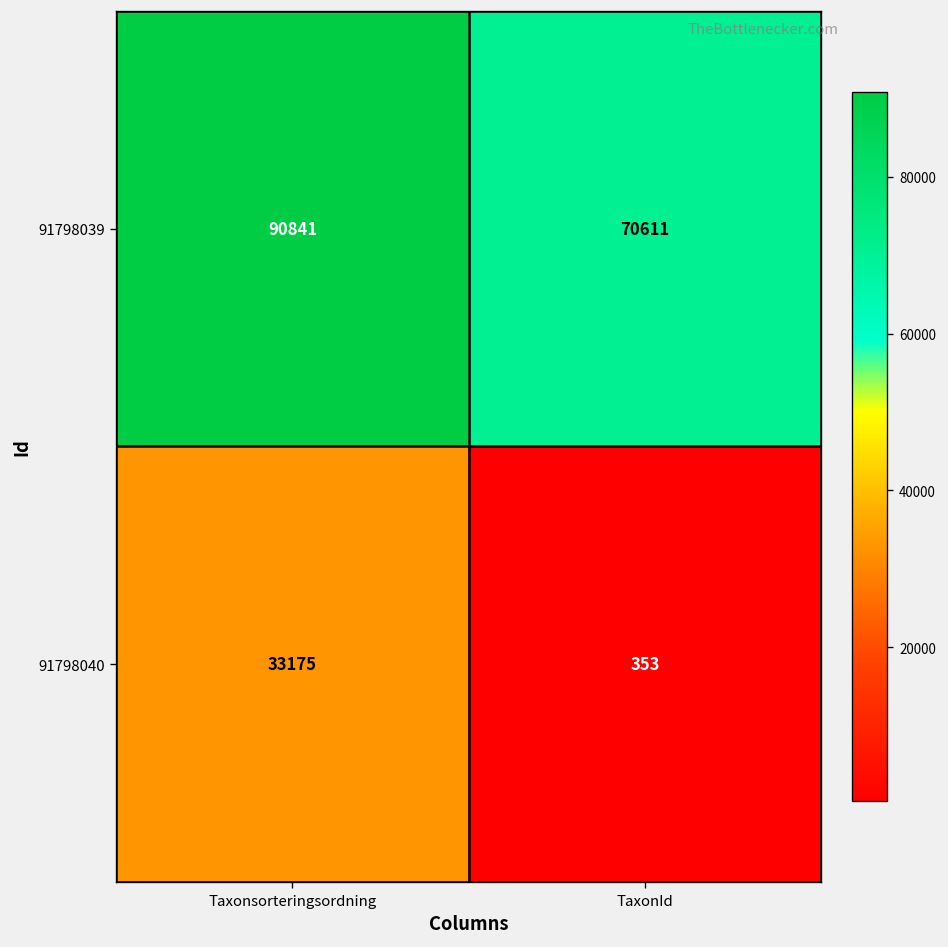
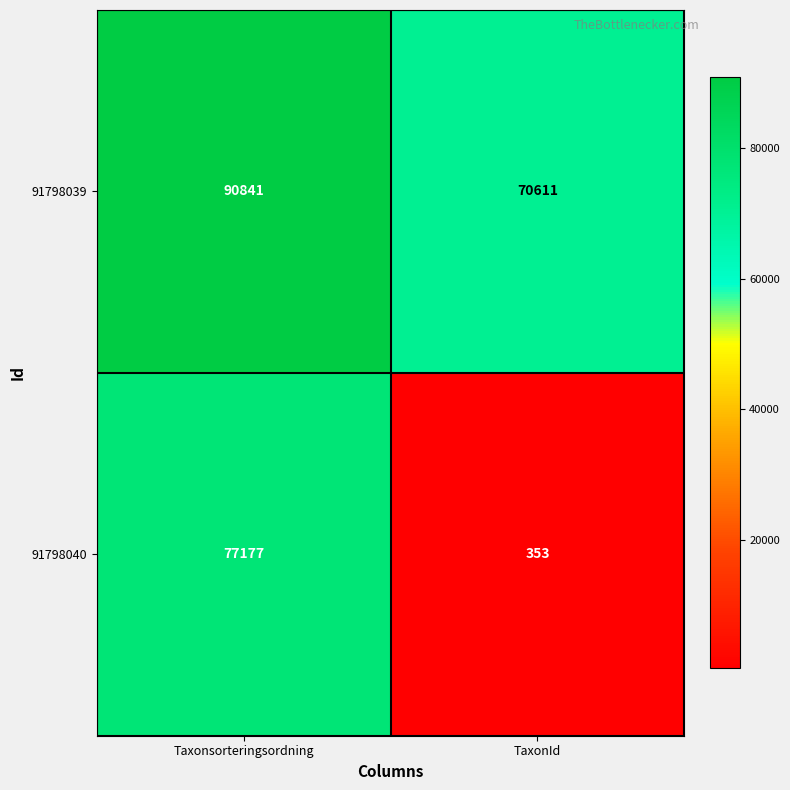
91798040, Taxonsorteringsordning: 33175 -> 77177
